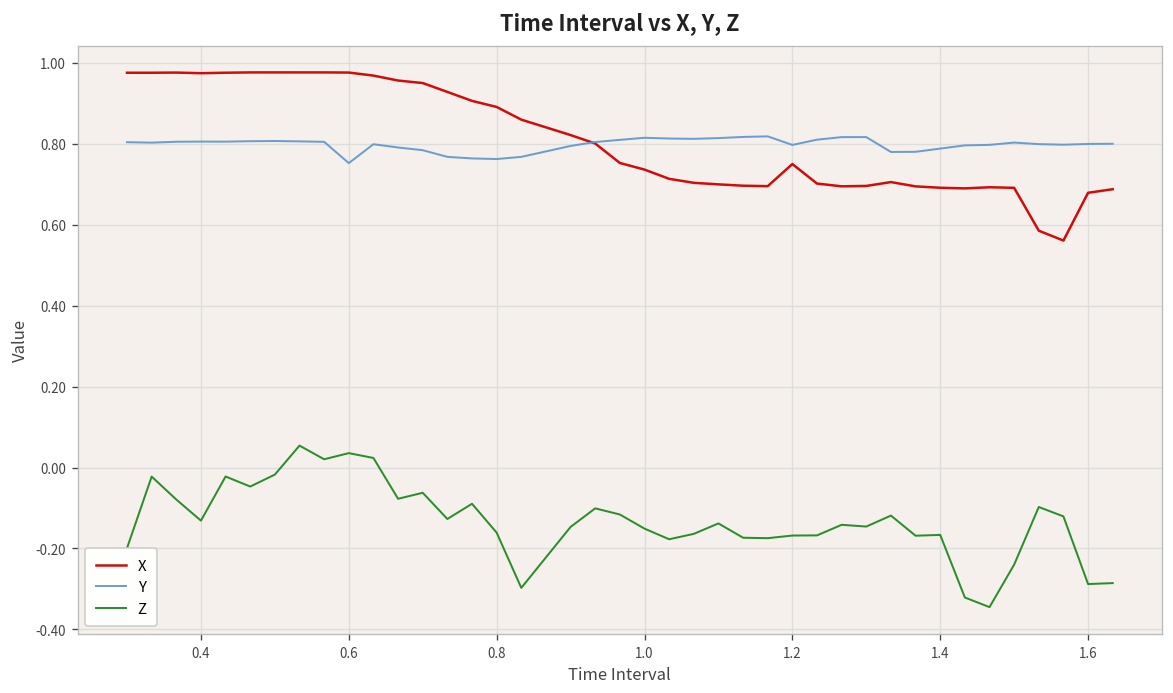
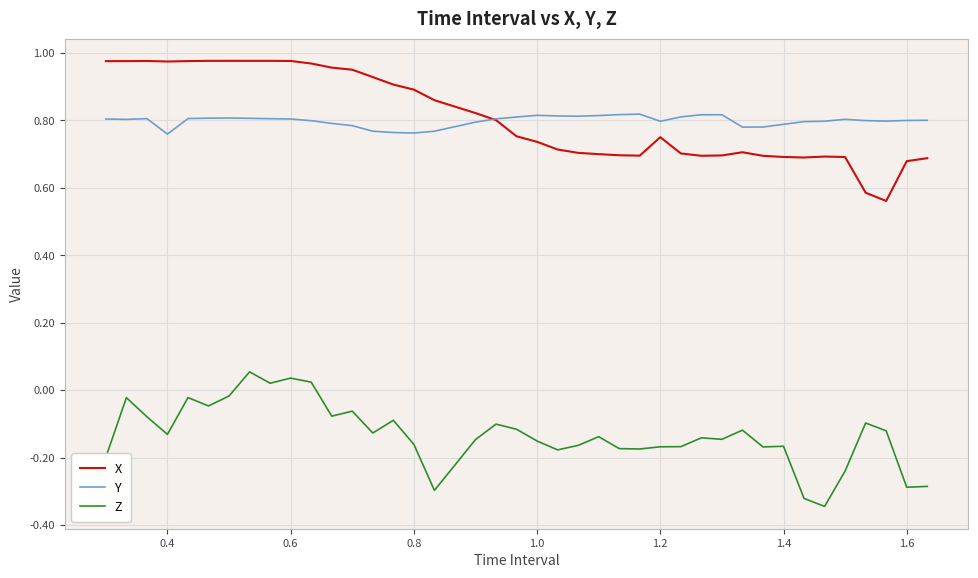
Y, 0.4: 0.81 -> 0.76
Y, 0.6: 0.75 -> 0.80
